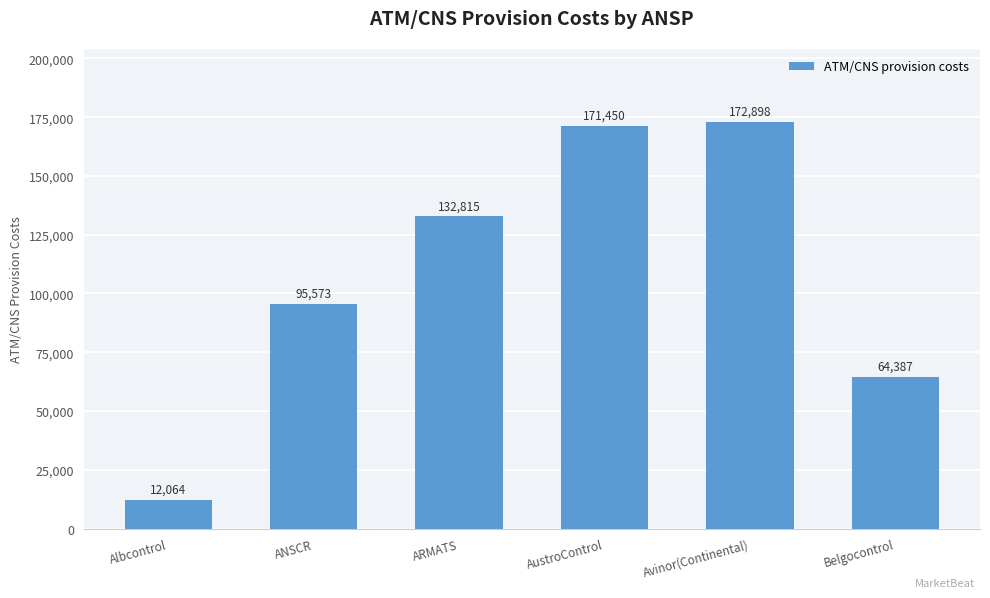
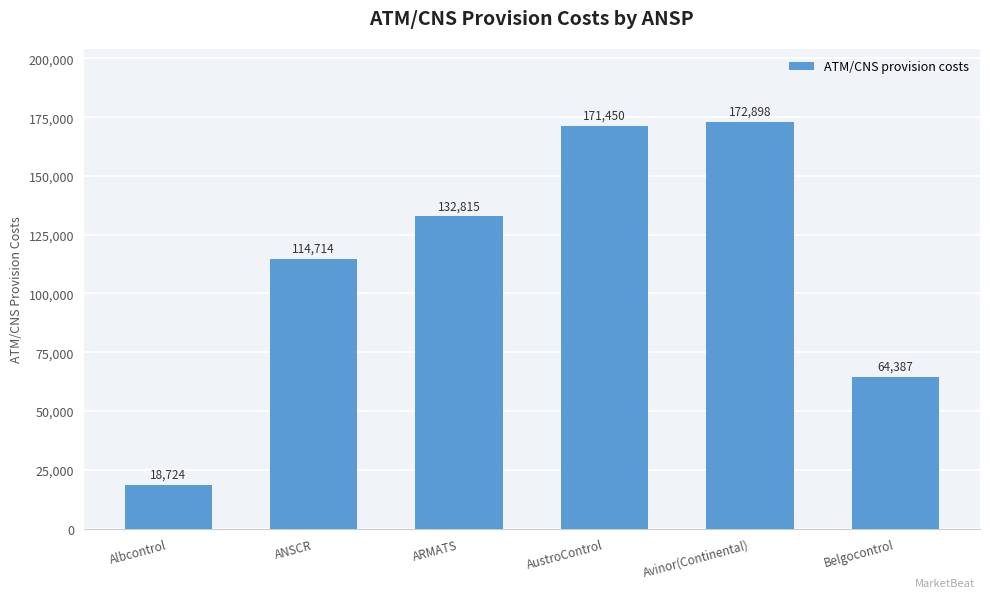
Albcontrol: 12,064 -> 18,724
ANSCR: 95,573 -> 114,714
